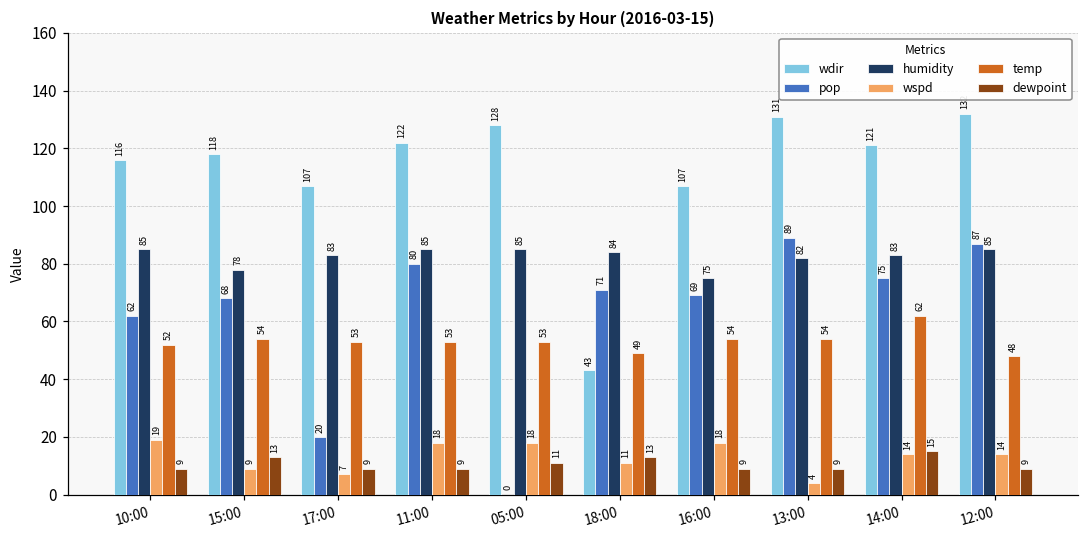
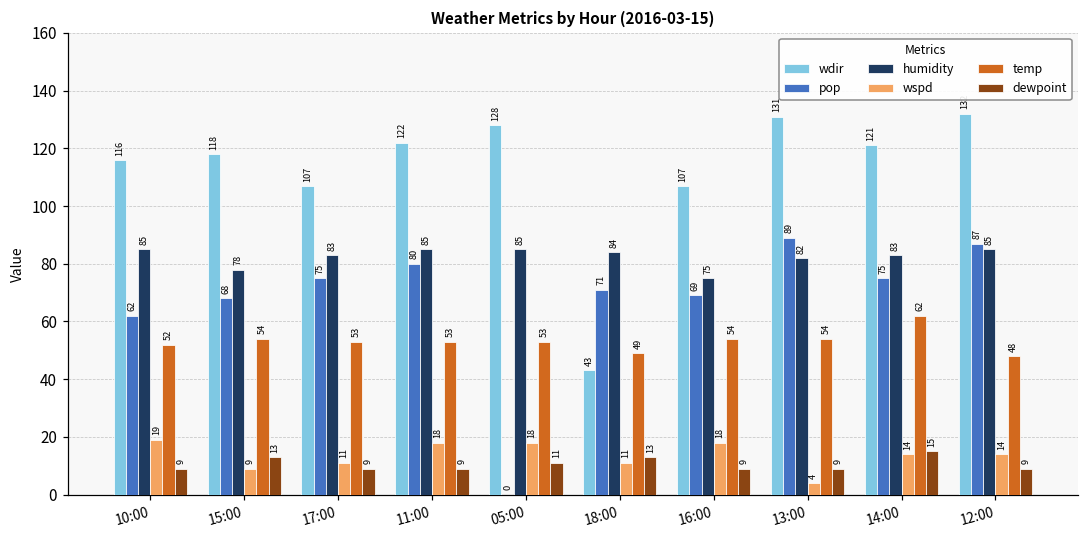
pop, 17:00: 20 -> 75
wspd, 17:00: 7 -> 11
